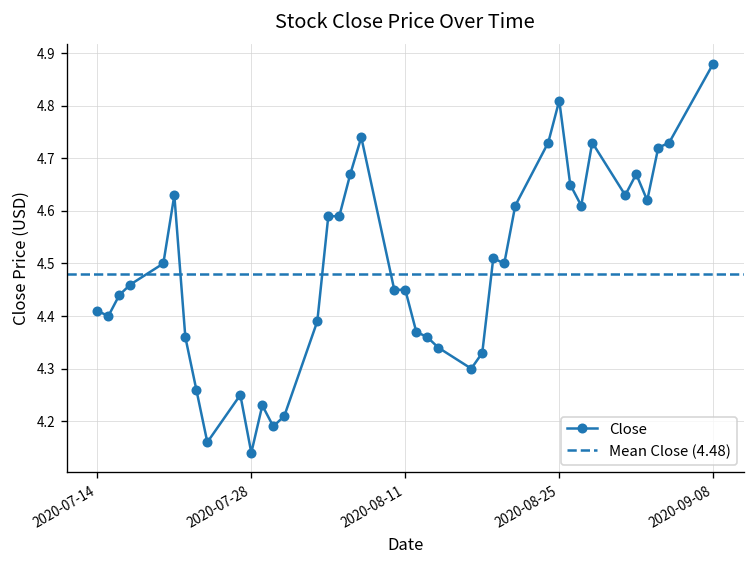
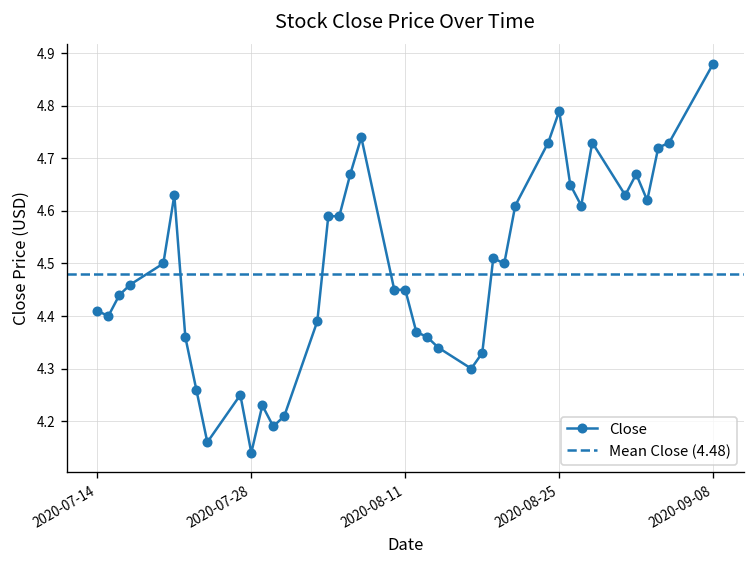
2020-08-25: 4.81 -> 4.79
